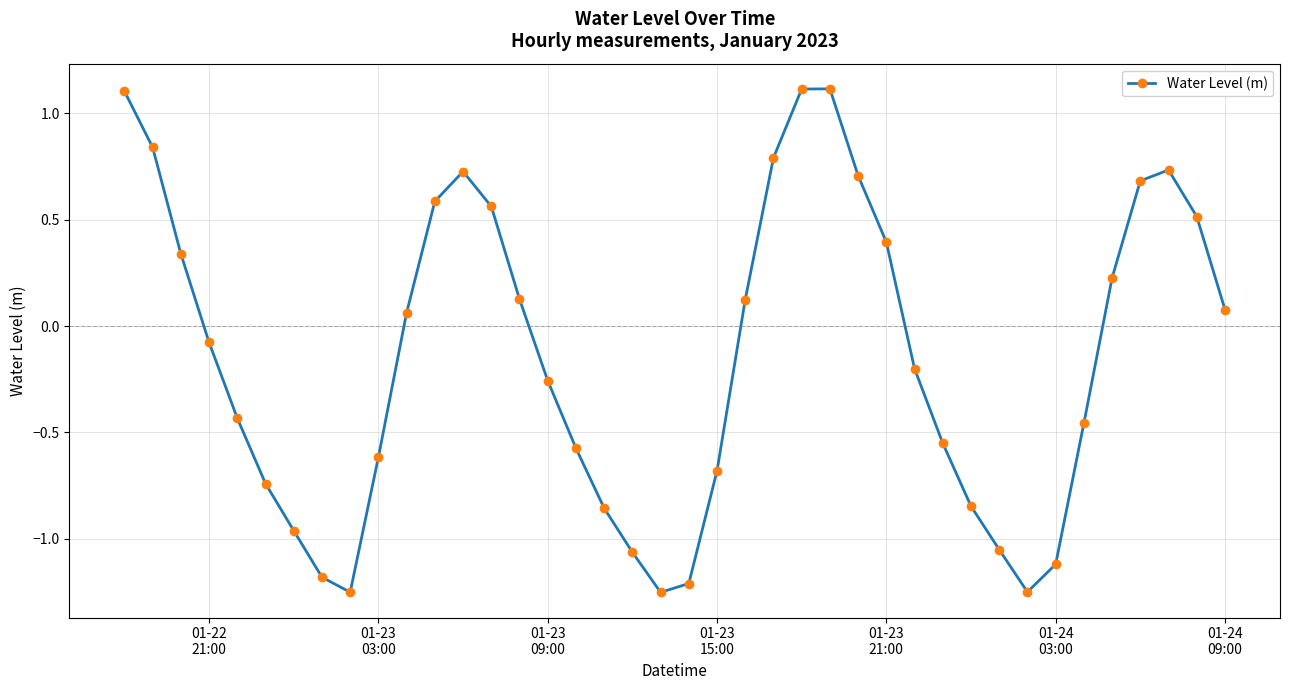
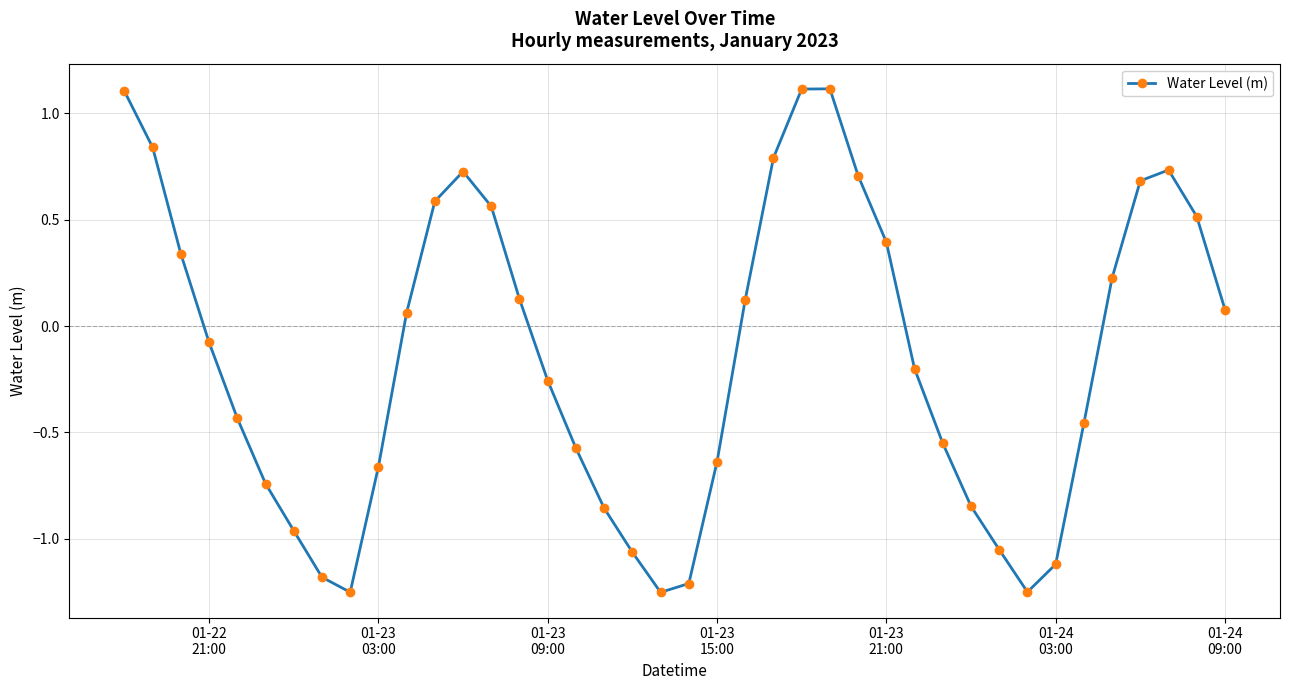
01-23 03:00: -0.62 -> -0.66
01-23 15:00: -0.68 -> -0.64
